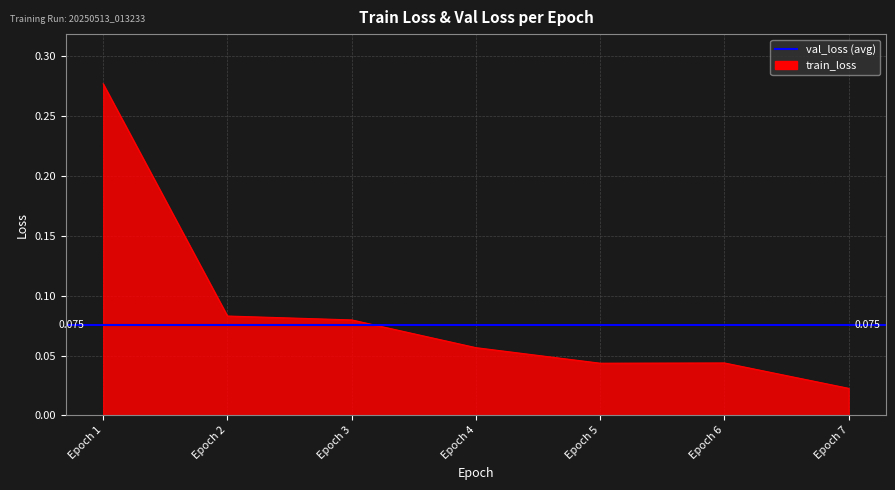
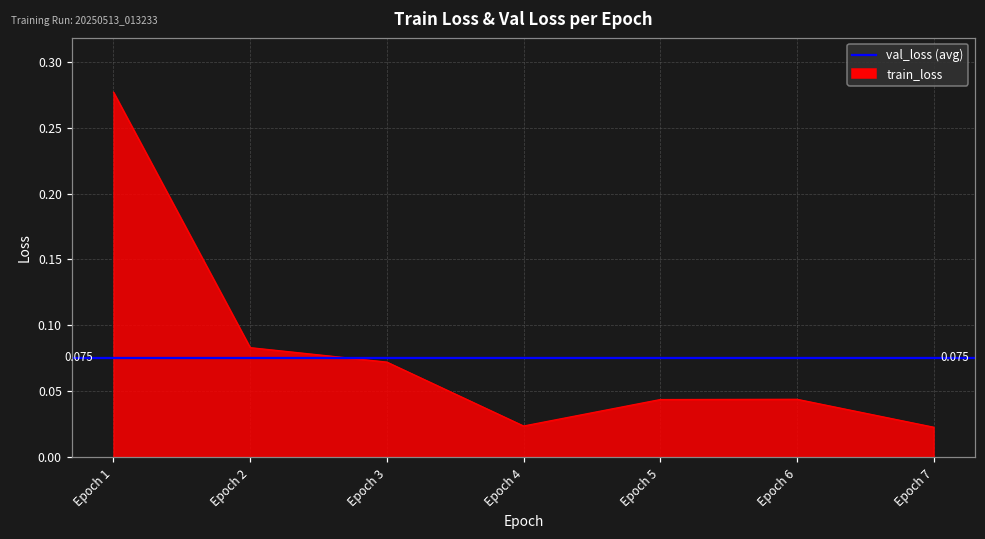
Epoch 3: 0.080 -> 0.072
Epoch 4: 0.057 -> 0.024
